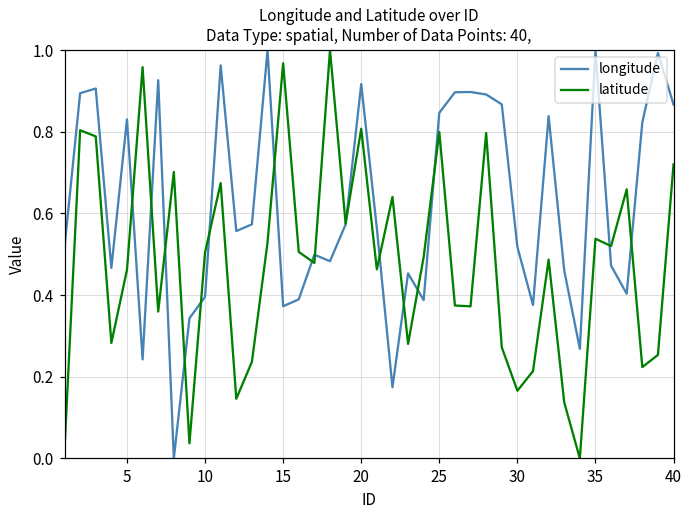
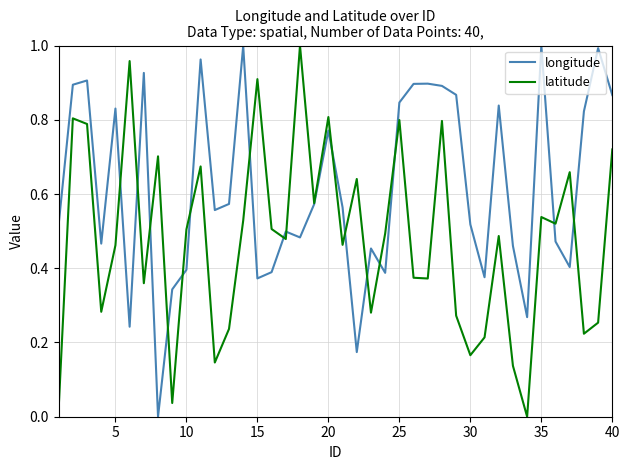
latitude, 15: 0.97 -> 0.91
longitude, 20: 0.92 -> 0.77
